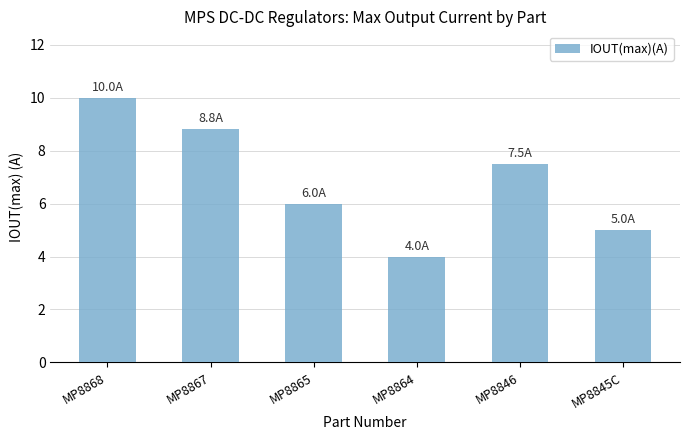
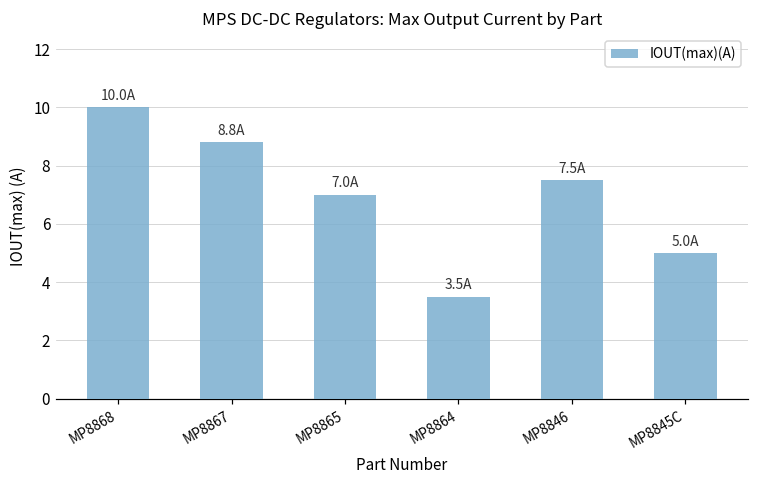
MP8865: 6.0A -> 7.0A
MP8864: 4.0A -> 3.5A
